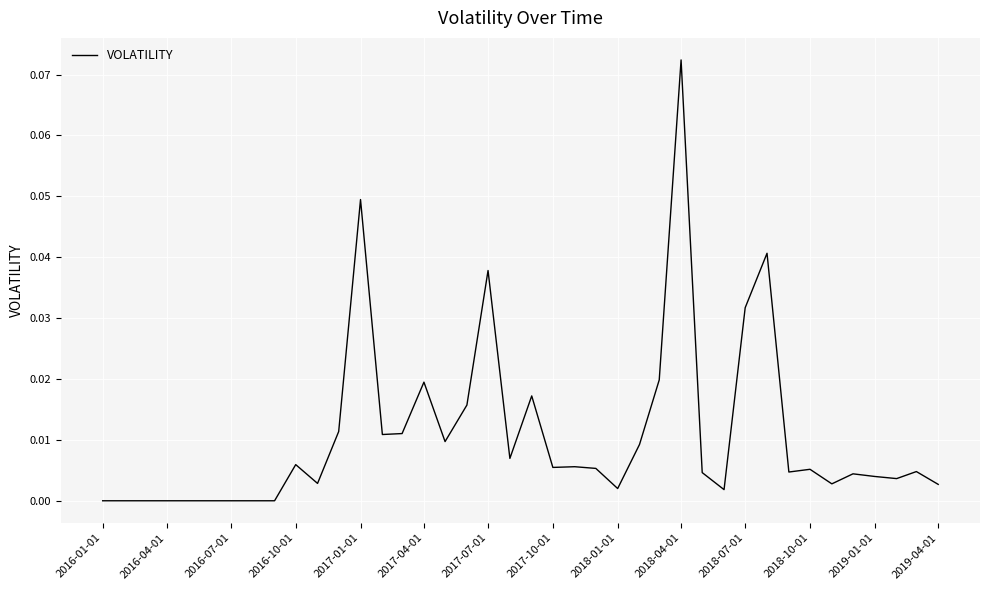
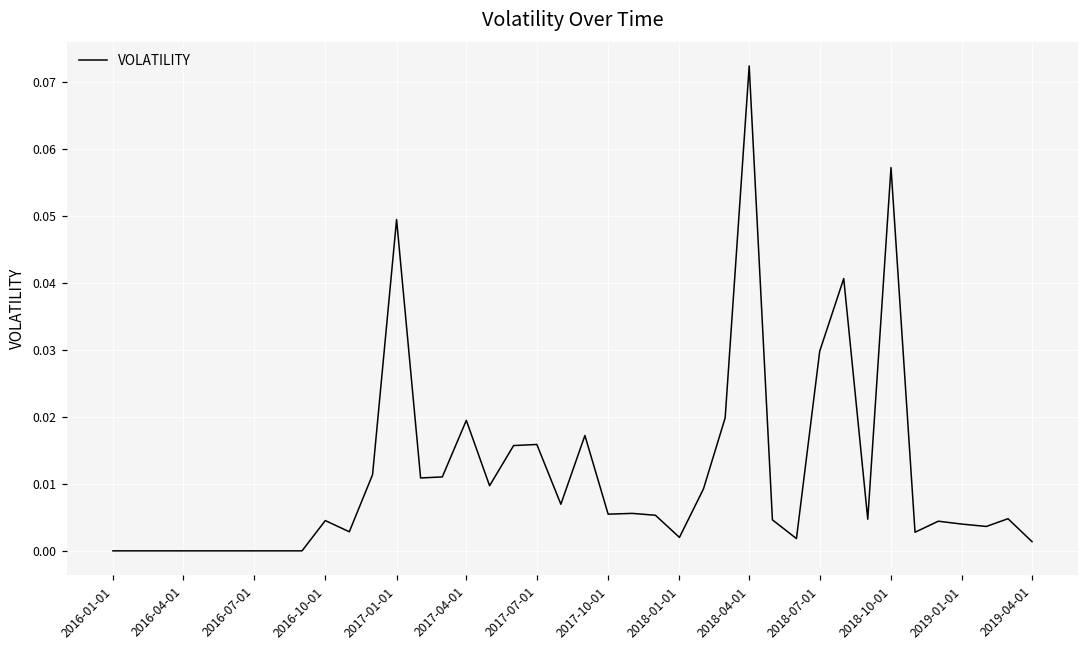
2016-10-01: 0.006 -> 0.005
2017-07-01: 0.038 -> 0.016
2018-07-01: 0.032 -> 0.030
2018-10-01: 0.005 -> 0.057
2019-04-01: 0.003 -> 0.001
